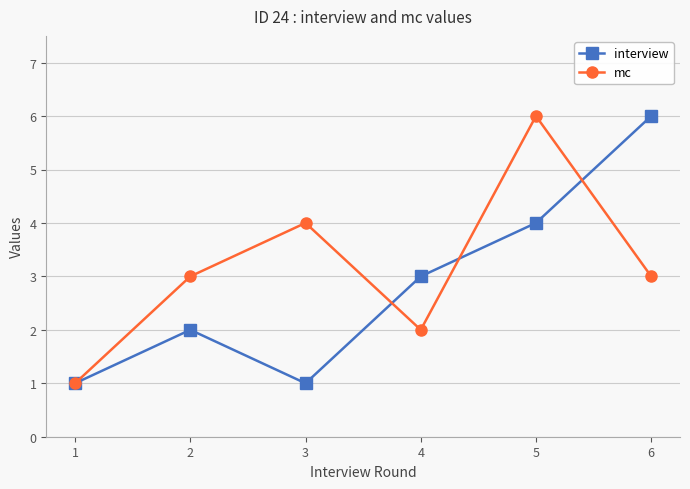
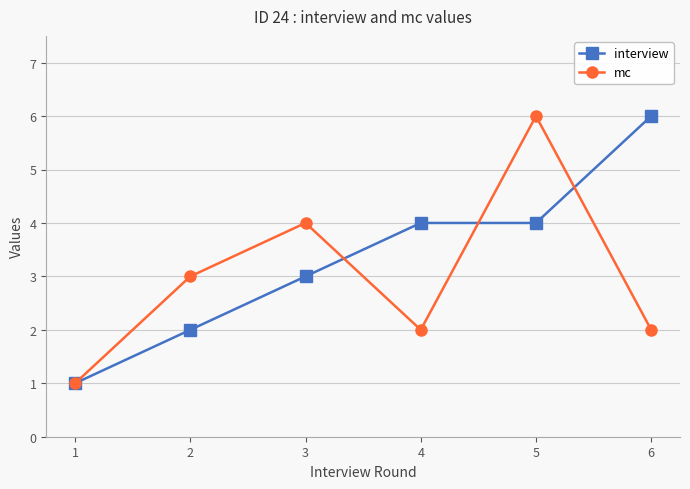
interview, 3: 1 -> 3
interview, 4: 3 -> 4
mc, 6: 3 -> 2
